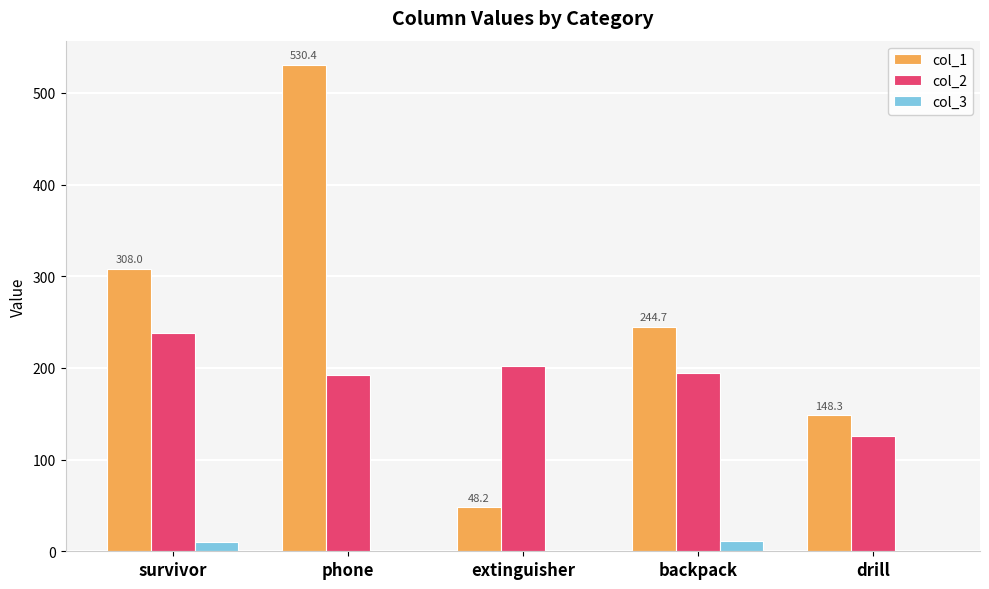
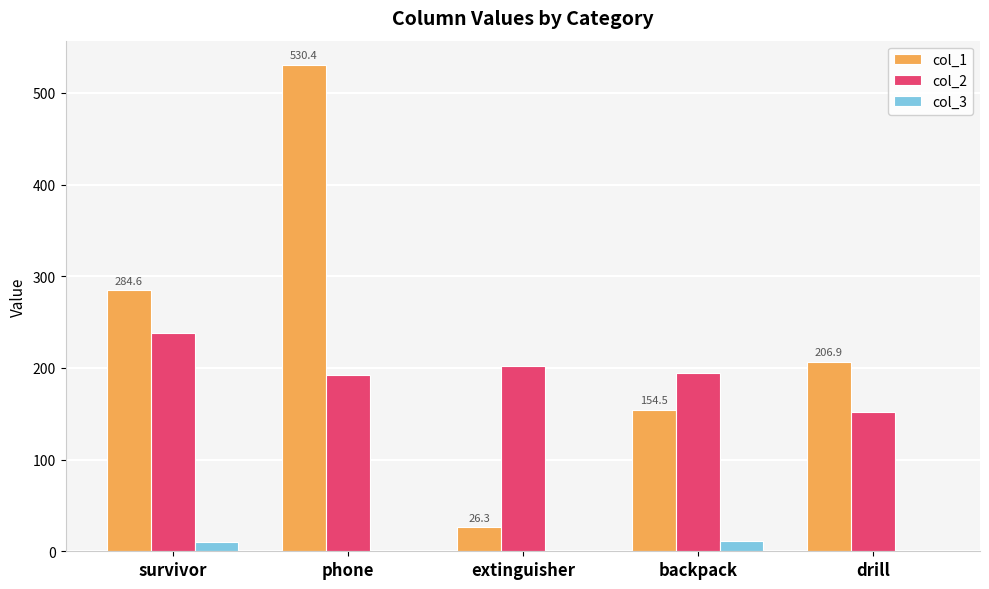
col_1, survivor: 308.0 -> 284.6
col_1, extinguisher: 48.2 -> 26.3
col_1, backpack: 244.7 -> 154.5
col_1, drill: 148.3 -> 206.9
col_2, drill: 130 -> 150
